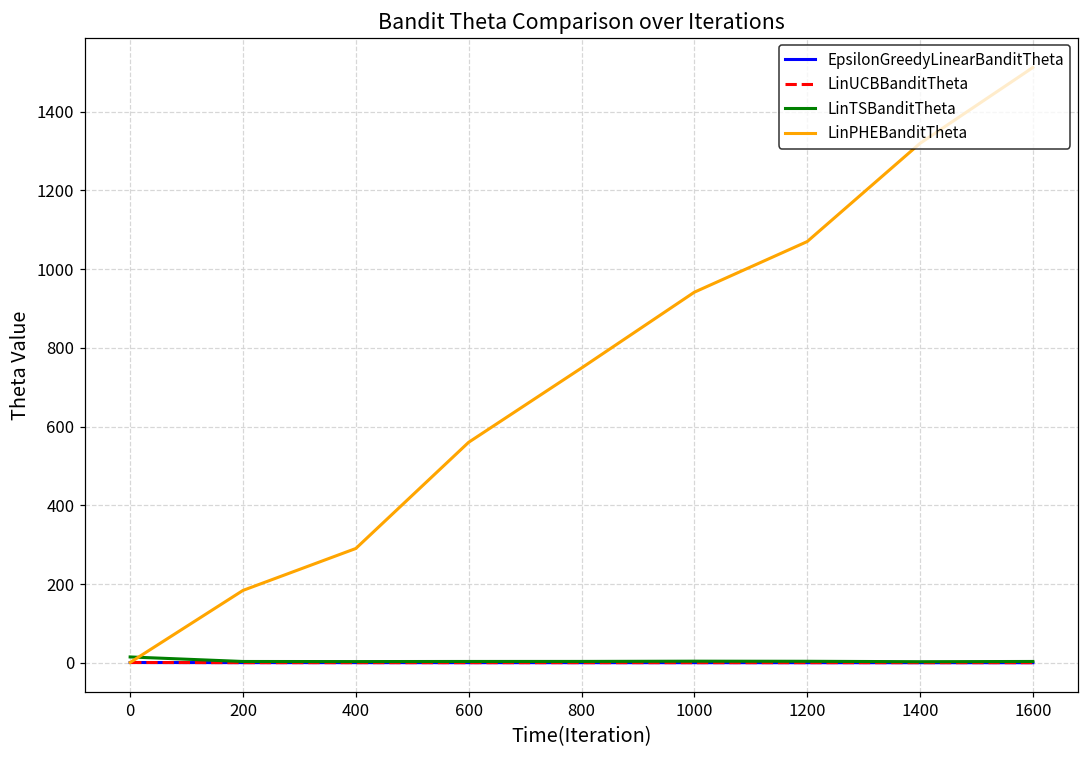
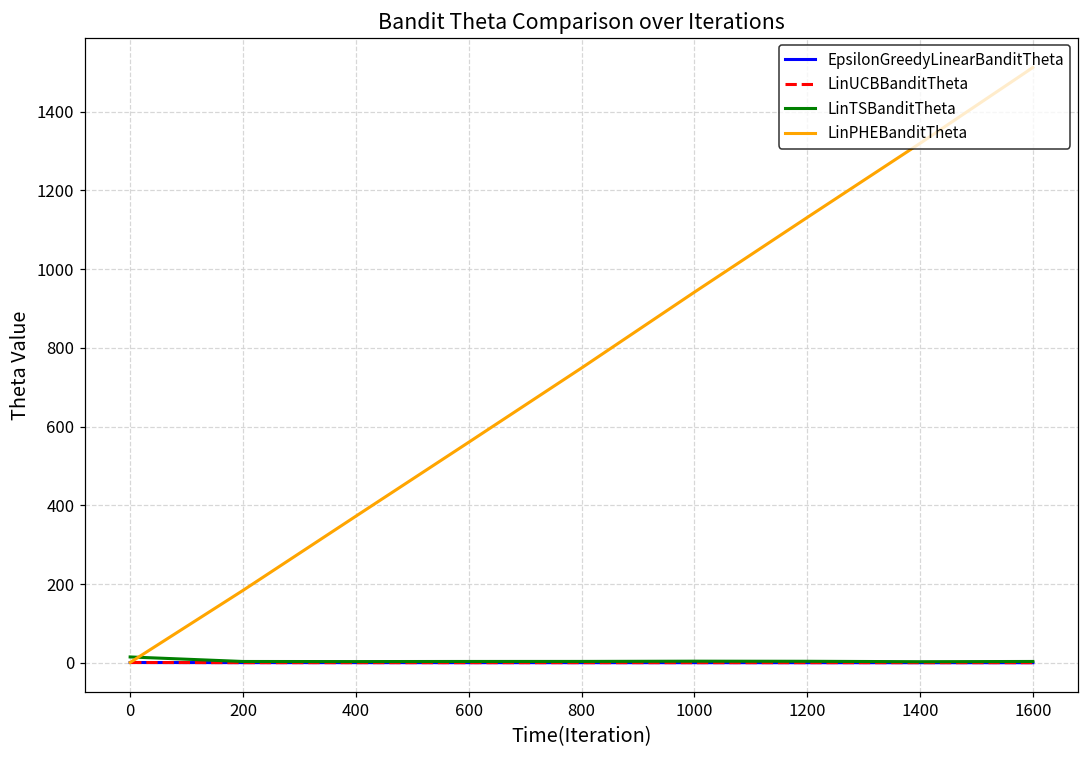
LinPHEBanditTheta, 400: 290 -> 370
LinPHEBanditTheta, 1200: 1070 -> 1130
